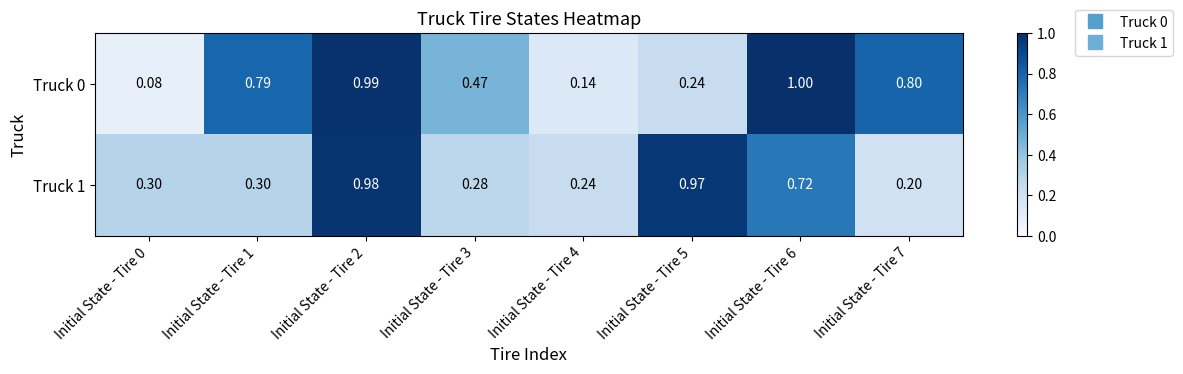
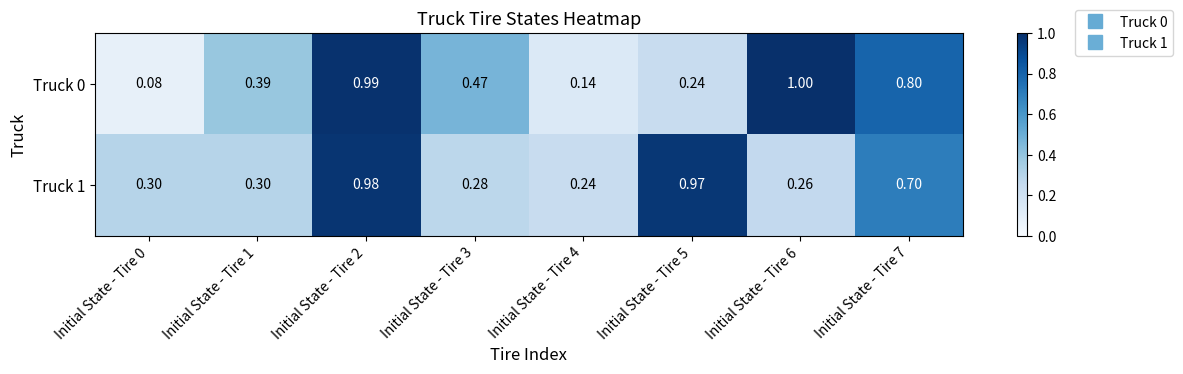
Truck 0, Initial State - Tire 1: 0.79 -> 0.39
Truck 1, Initial State - Tire 6: 0.72 -> 0.26
Truck 1, Initial State - Tire 7: 0.20 -> 0.70
